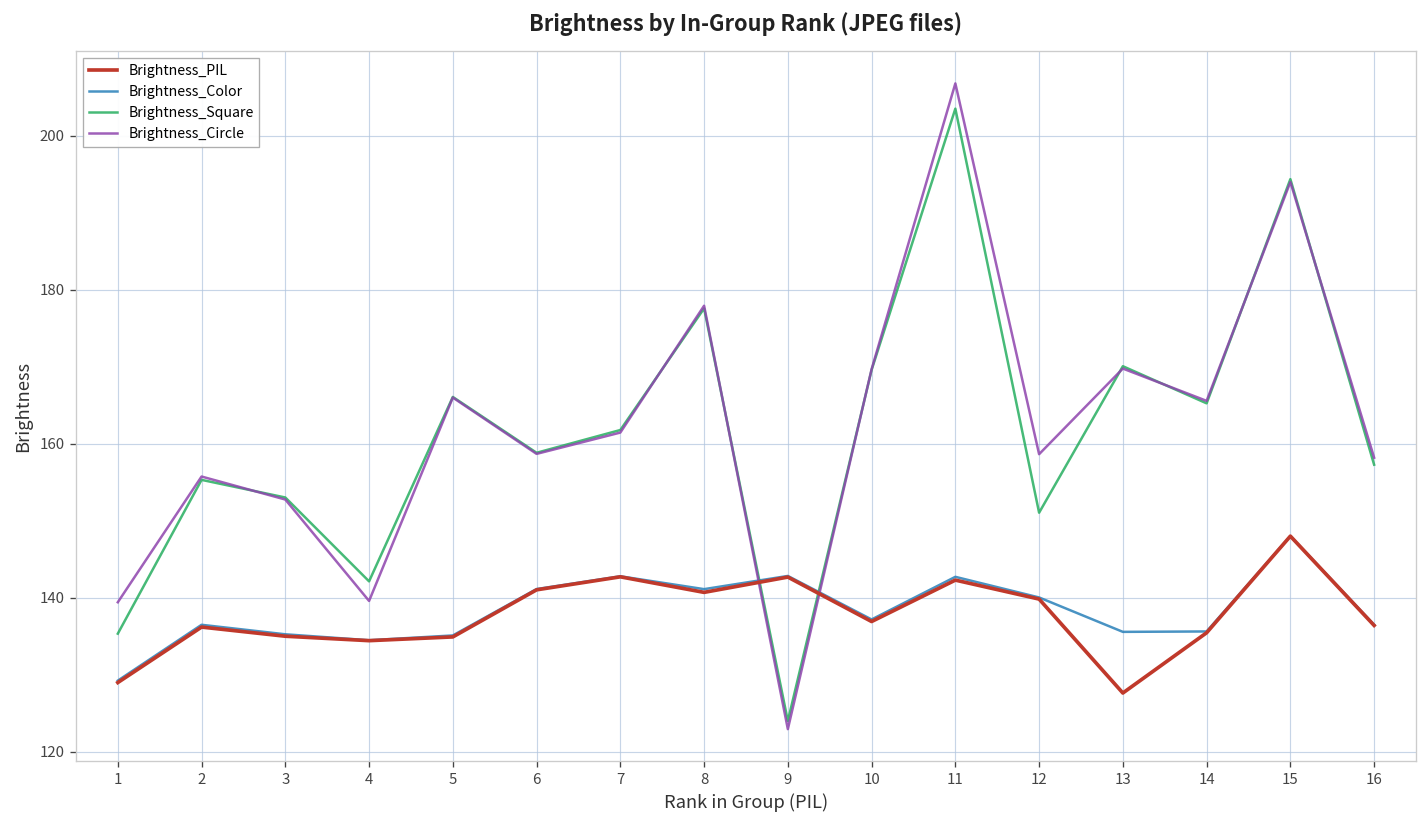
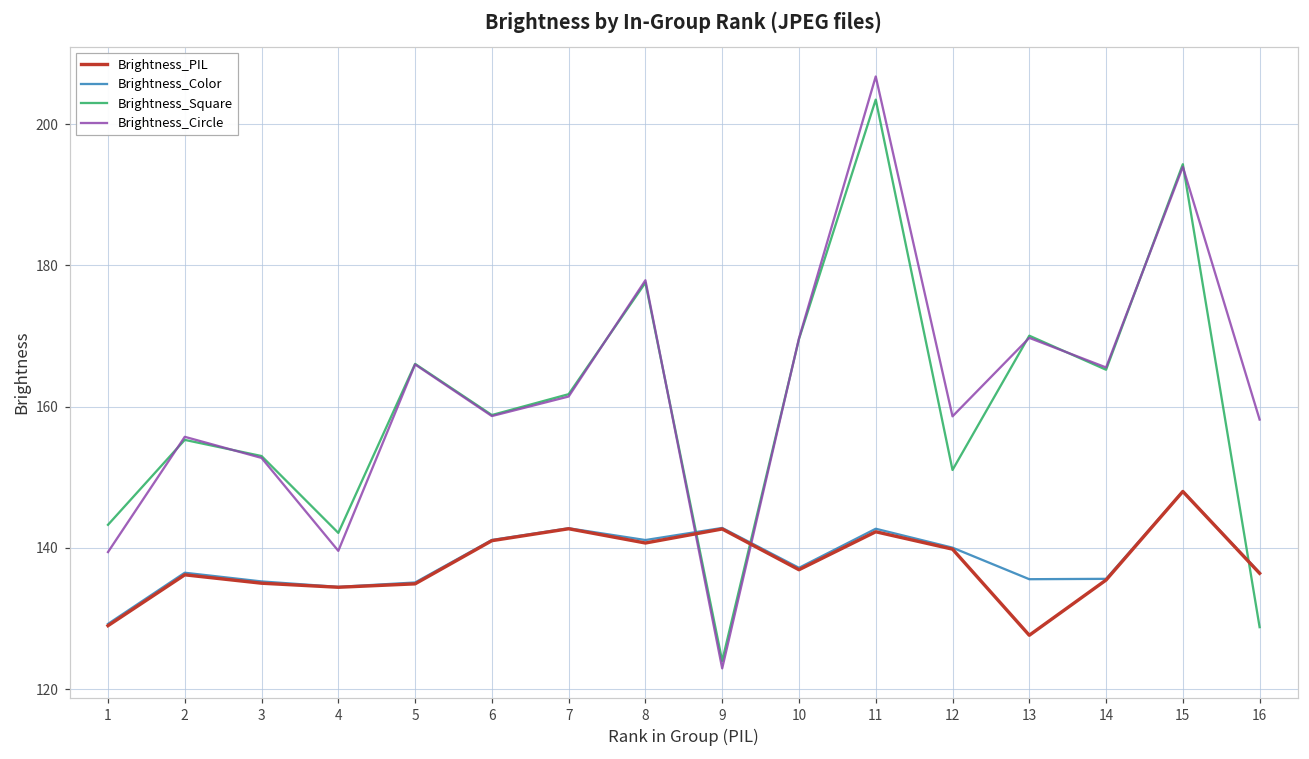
Brightness_Square, 1: 135 -> 143
Brightness_Square, 16: 157 -> 129
